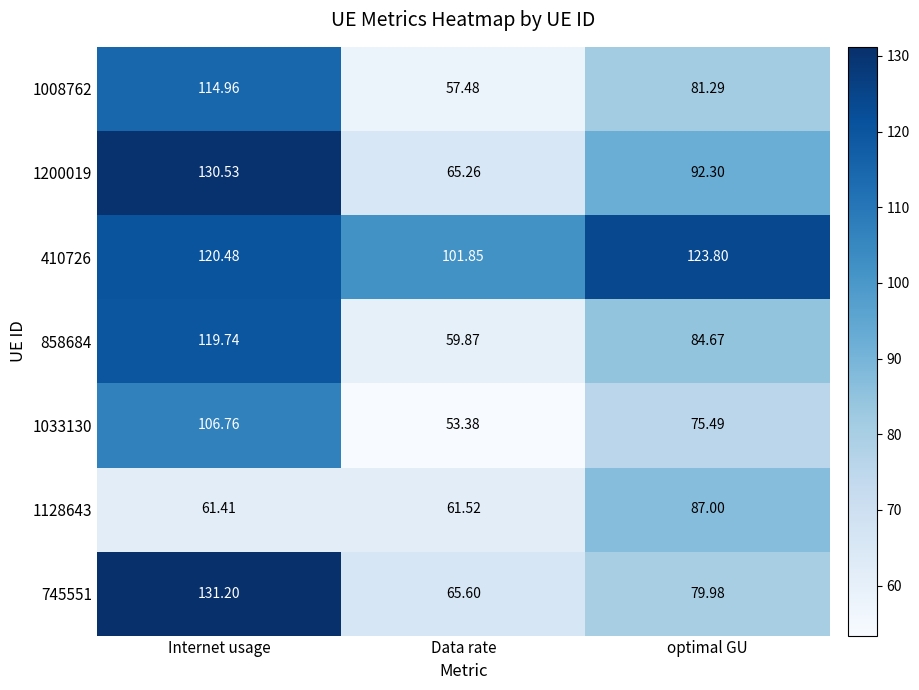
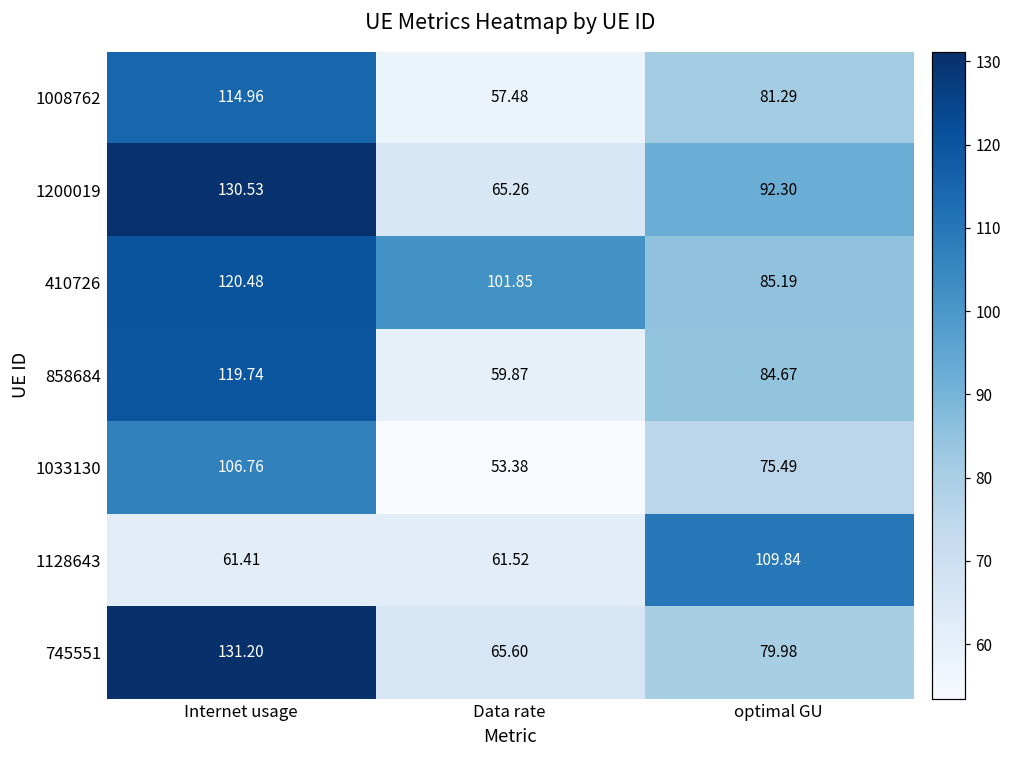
410726, optimal GU: 123.80 -> 85.19
1128643, optimal GU: 87.00 -> 109.84
